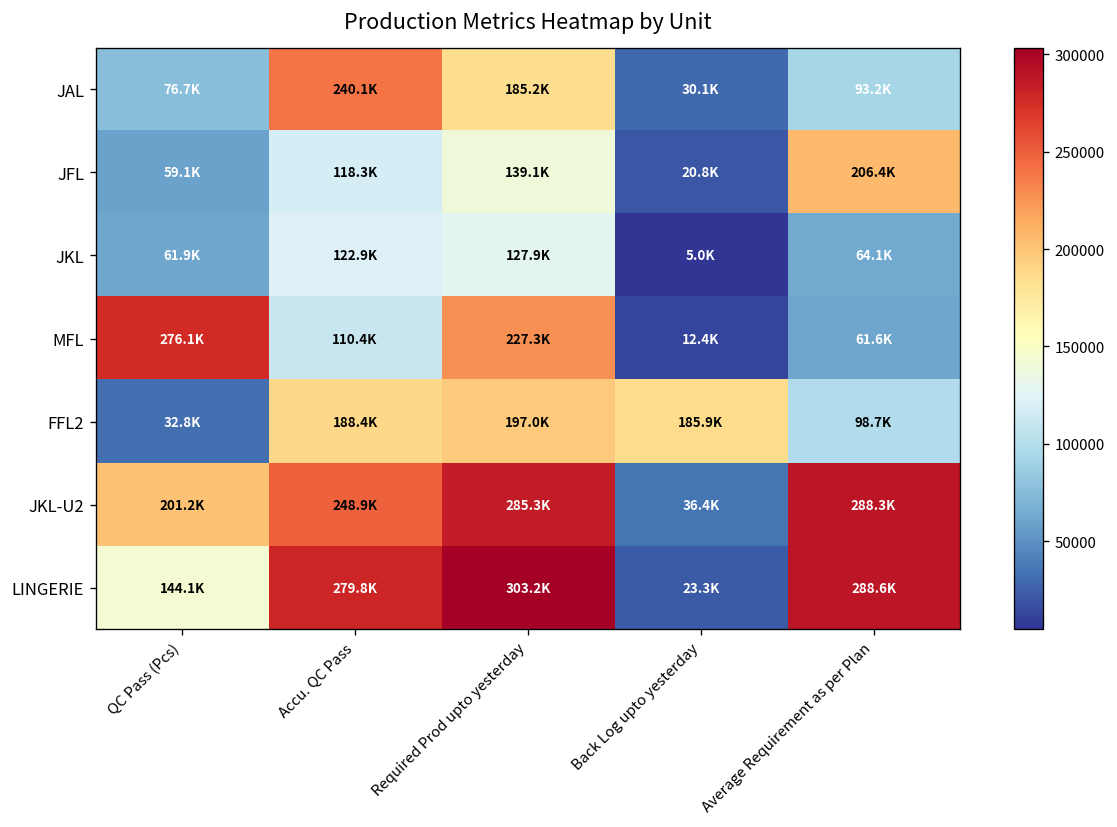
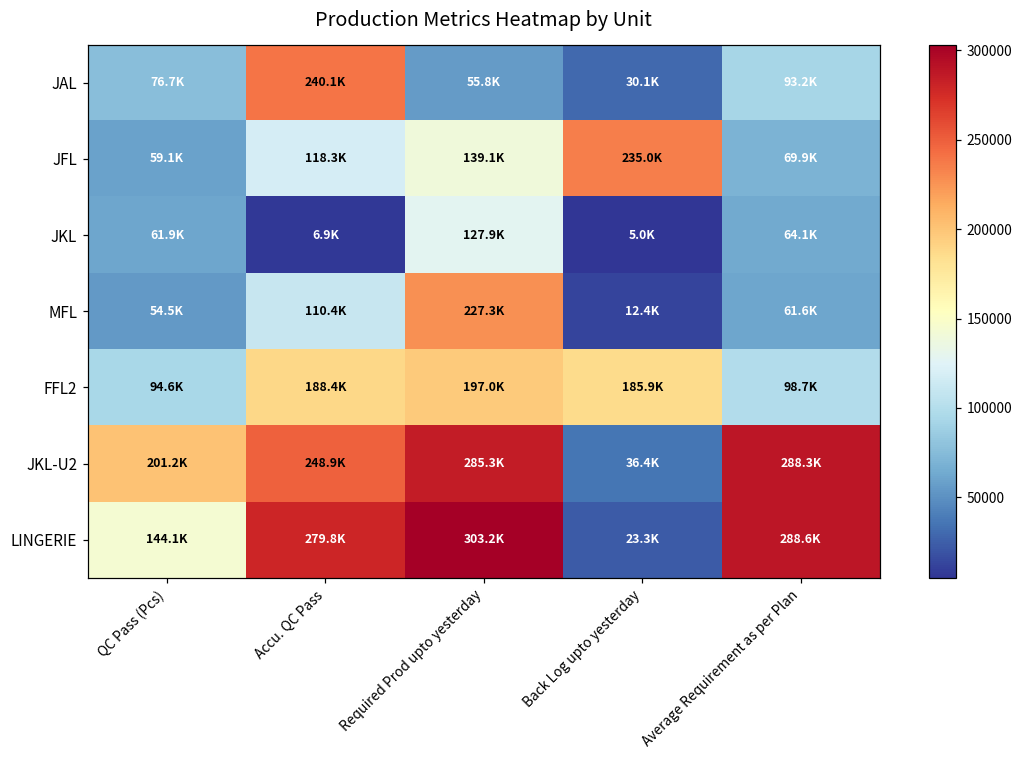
JAL, Required Prod upto yesterday: 185.2K -> 55.8K
JFL, Back Log upto yesterday: 20.8K -> 235.0K
JFL, Average Requirement as per Plan: 206.4K -> 69.9K
JKL, Accu. QC Pass: 122.9K -> 6.9K
MFL, QC Pass (Pcs): 276.1K -> 54.5K
FFL2, QC Pass (Pcs): 32.8K -> 94.6K
